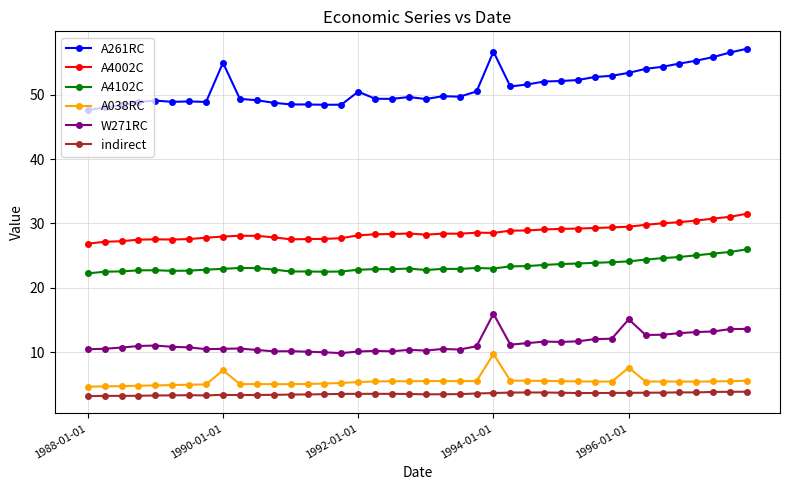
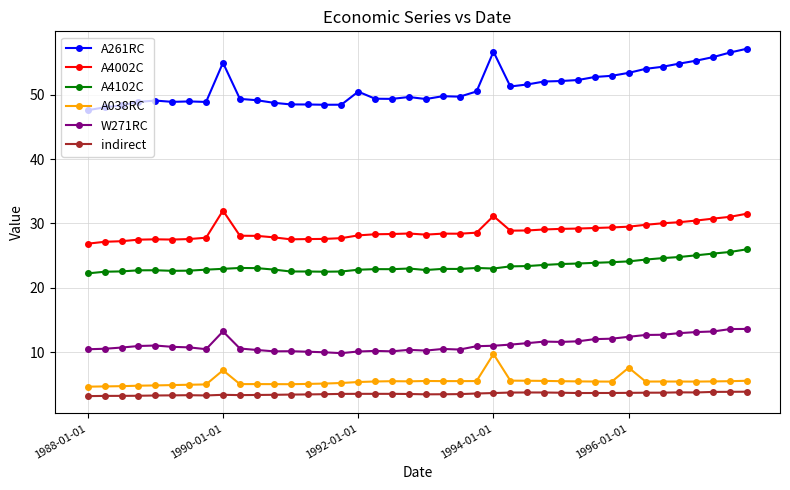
A4002C, 1990-01-01: 28 -> 32
W271RC, 1990-01-01: 11 -> 13
A4002C, 1994-01-01: 29 -> 31
W271RC, 1994-01-01: 16 -> 11
W271RC, 1996-01-01: 15 -> 12
